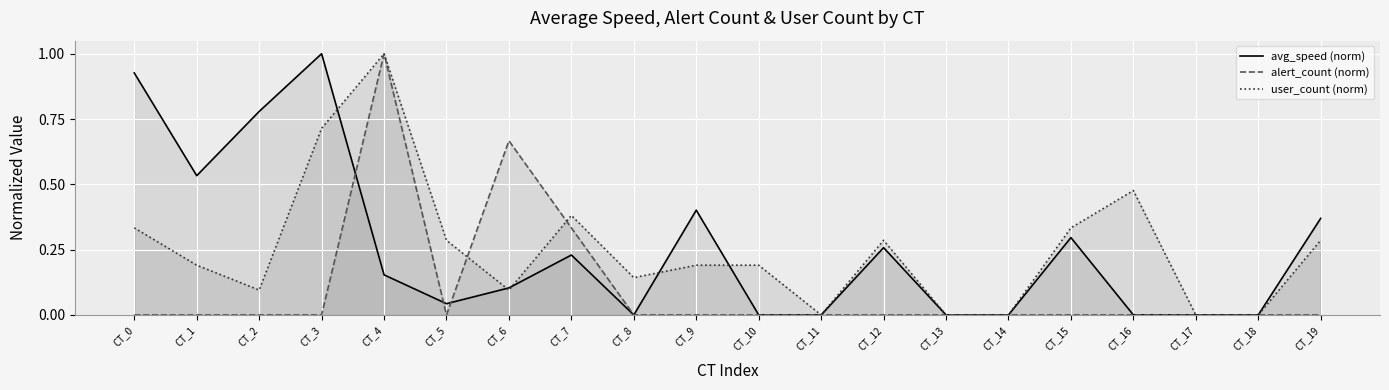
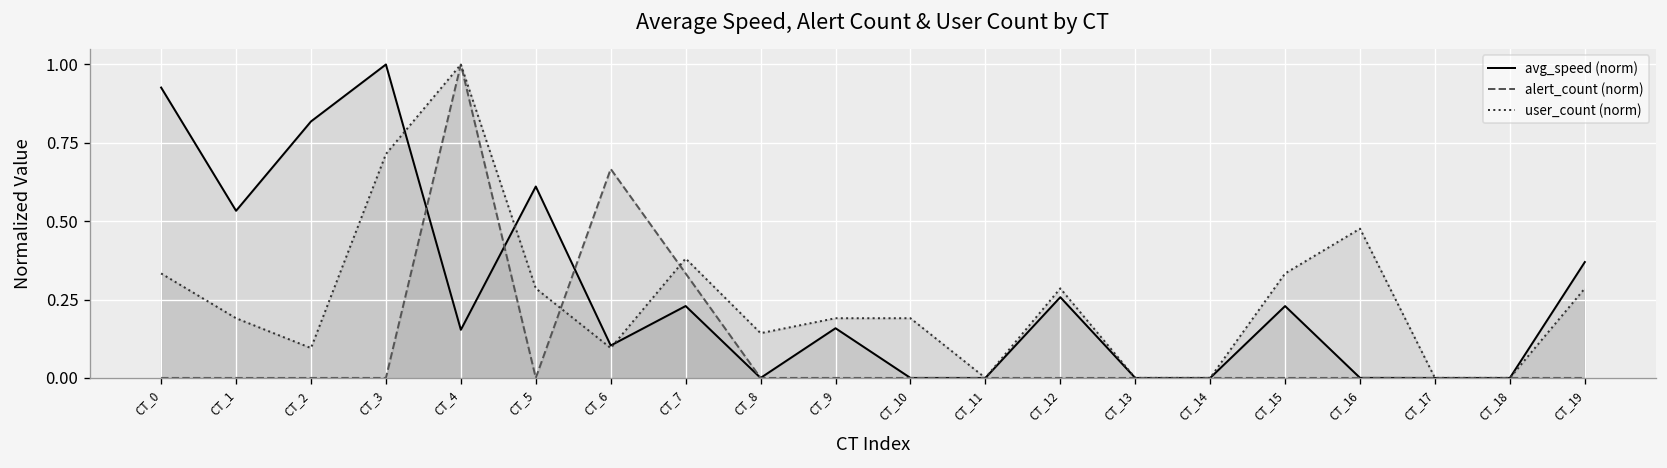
avg_speed (norm), CT_2: 0.78 -> 0.82
avg_speed (norm), CT_5: 0.04 -> 0.61
avg_speed (norm), CT_9: 0.40 -> 0.16
avg_speed (norm), CT_15: 0.30 -> 0.23
